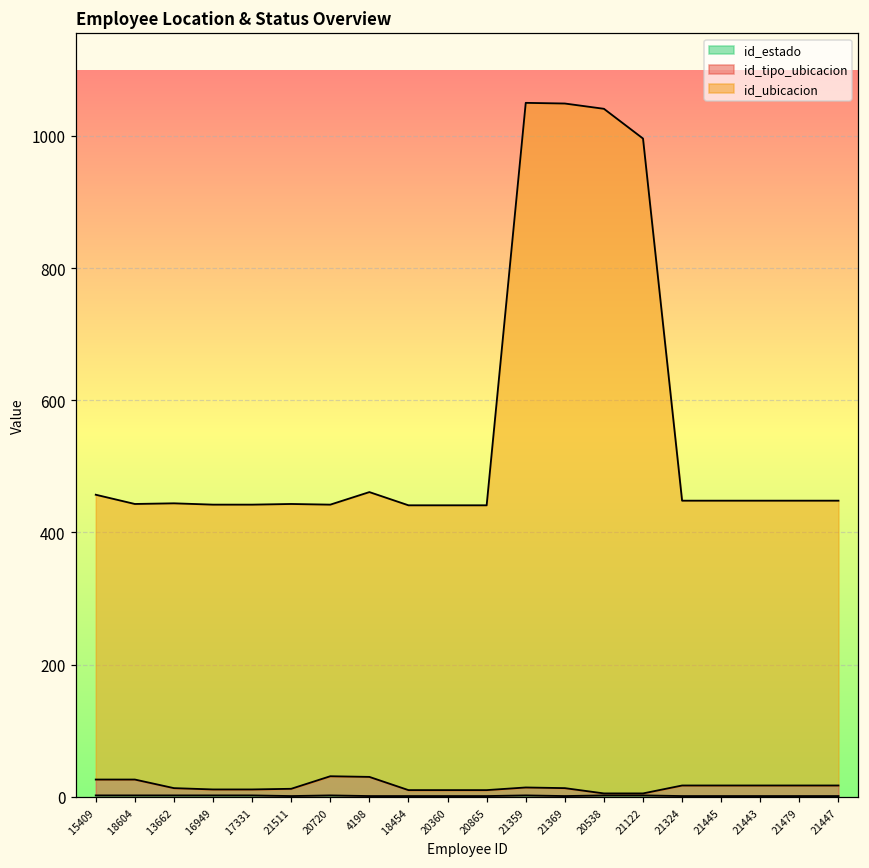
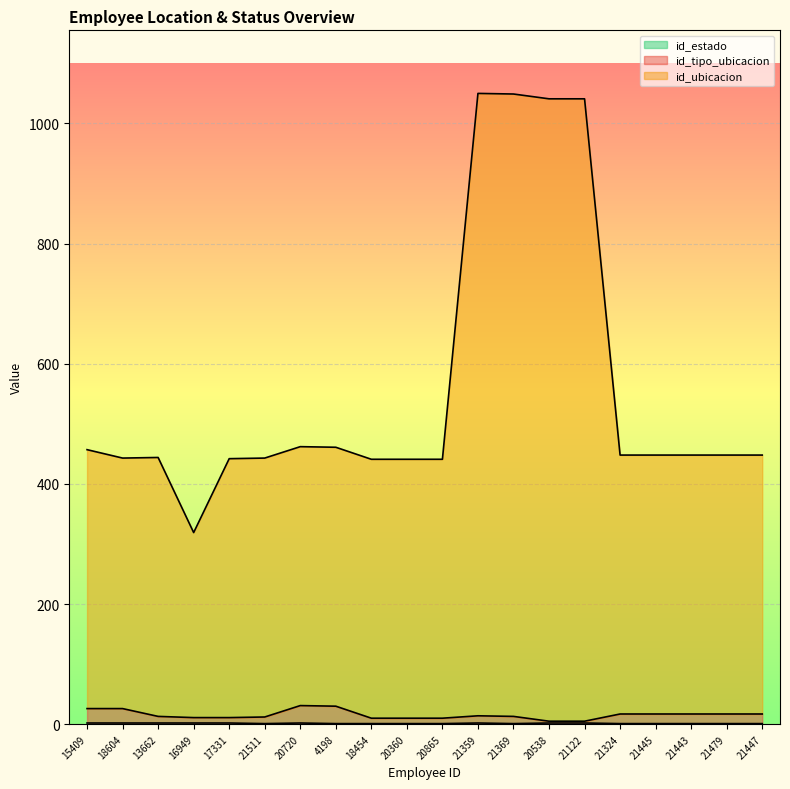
id_ubicacion, 16949: 430 -> 310
id_ubicacion, 20720: 410 -> 430
id_ubicacion, 21122: 990 -> 1040
